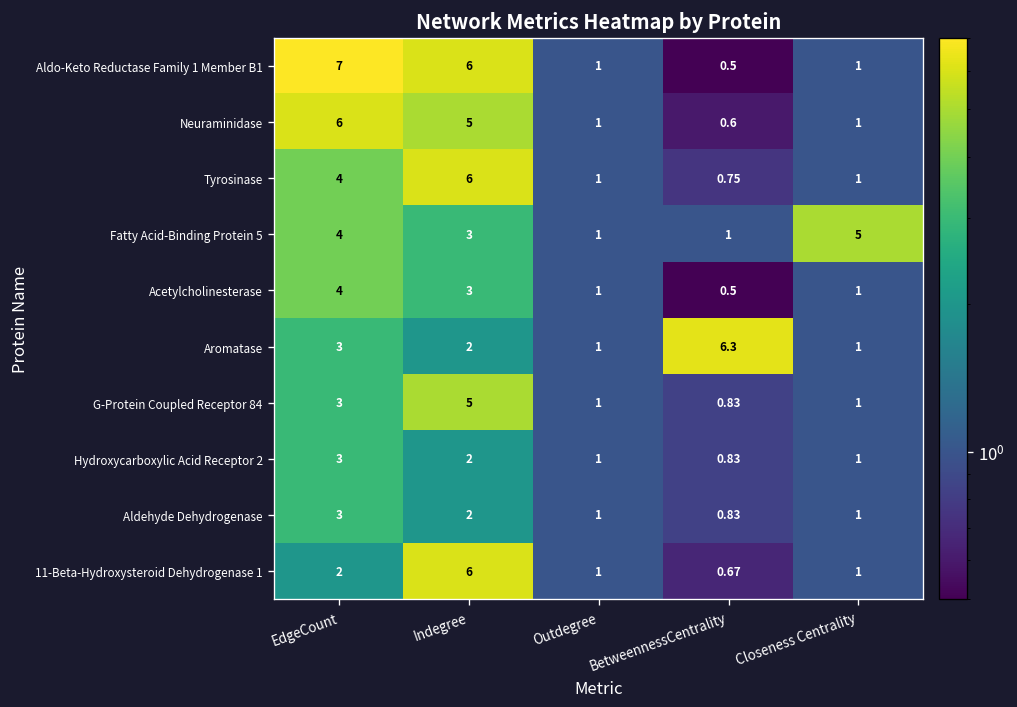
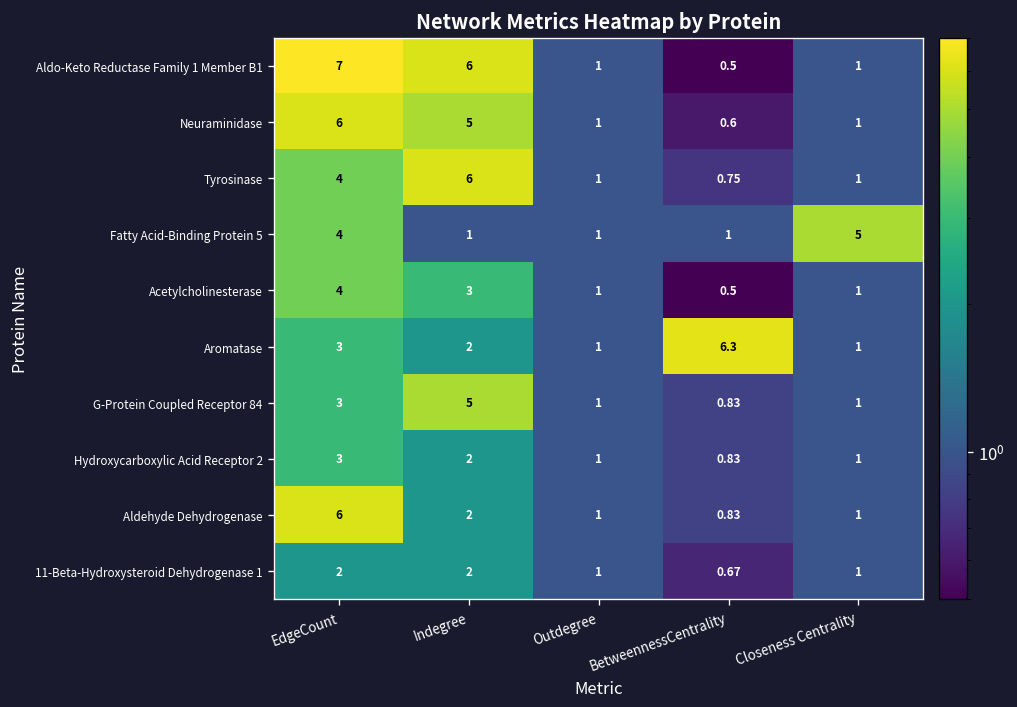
Fatty Acid-Binding Protein 5, Indegree: 3 -> 1
Aldehyde Dehydrogenase, EdgeCount: 3 -> 6
11-Beta-Hydroxysteroid Dehydrogenase 1, Indegree: 6 -> 2
